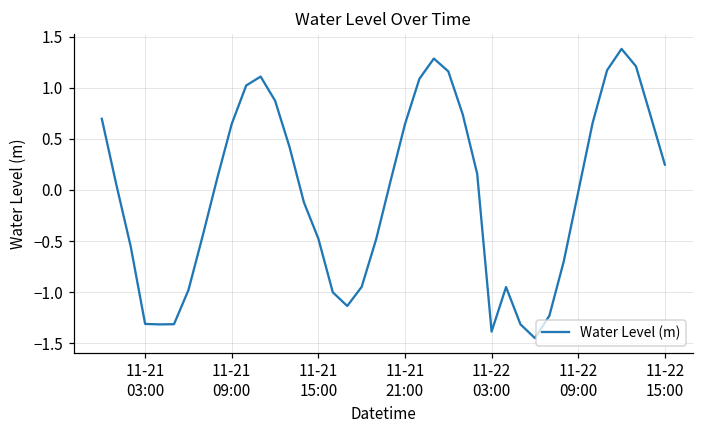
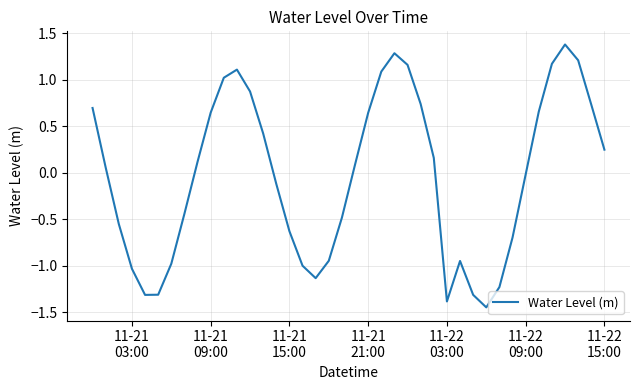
11-21 03:00: -1.3 -> -1.0
11-21 15:00: -0.5 -> -0.6
